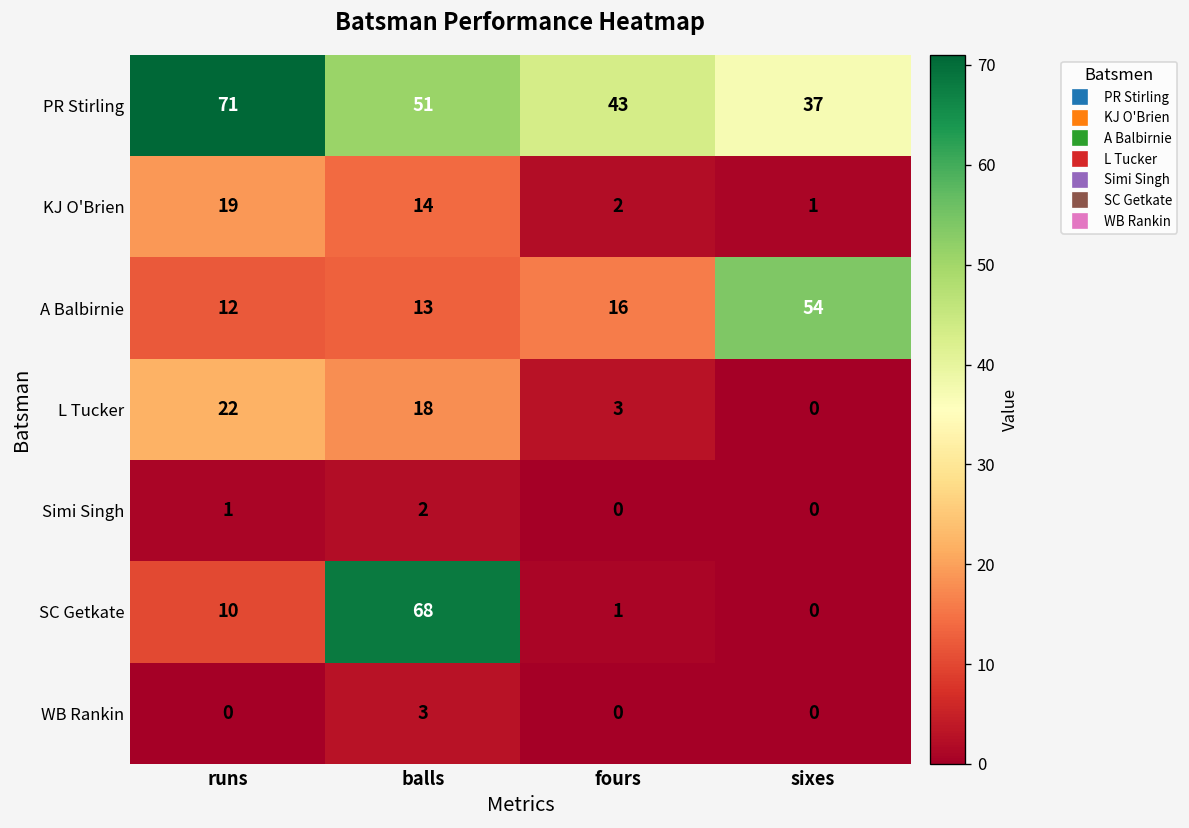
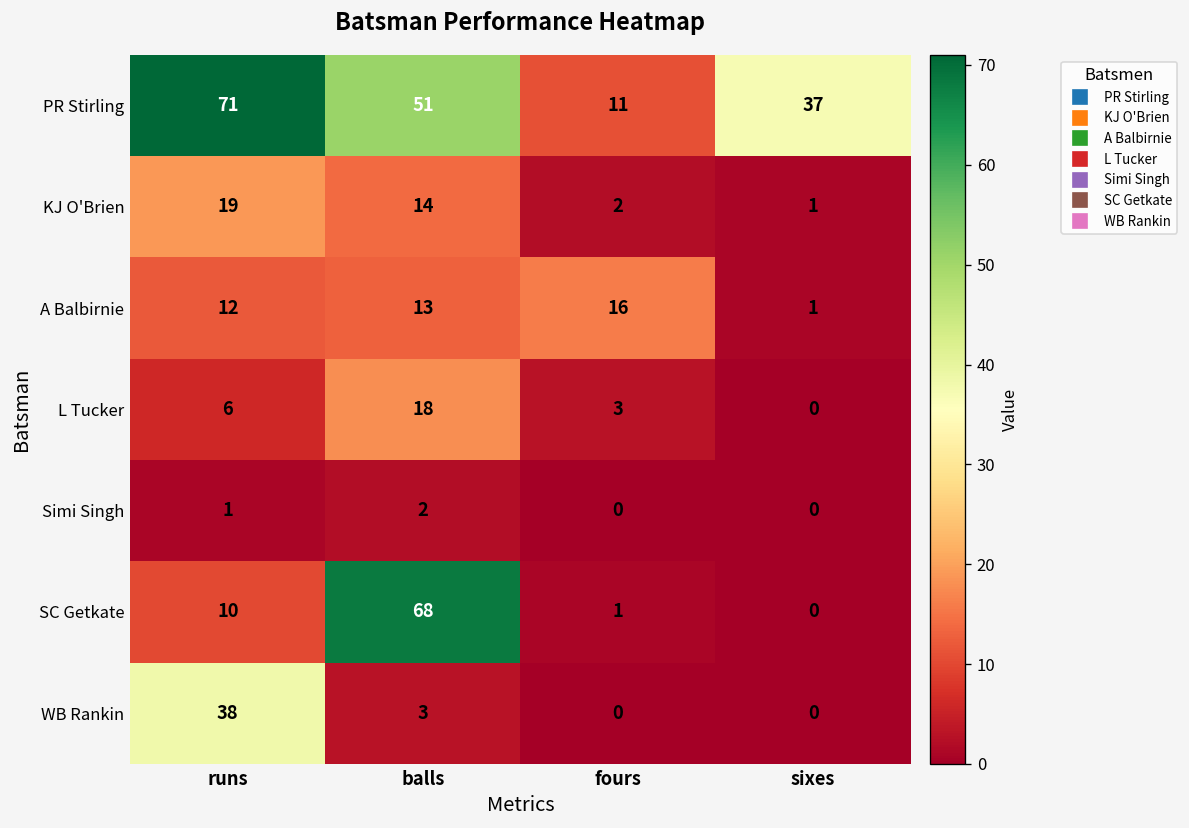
PR Stirling, fours: 43 -> 11
A Balbirnie, sixes: 54 -> 1
L Tucker, runs: 22 -> 6
WB Rankin, runs: 0 -> 38
